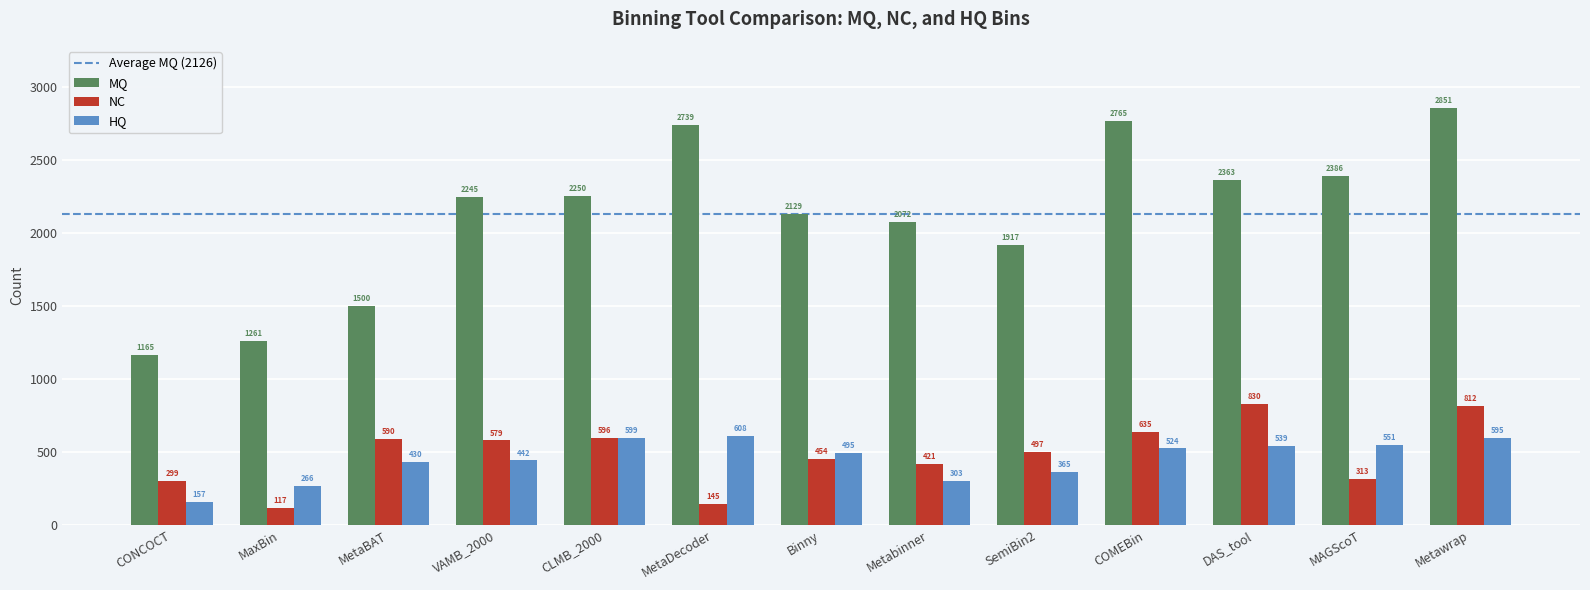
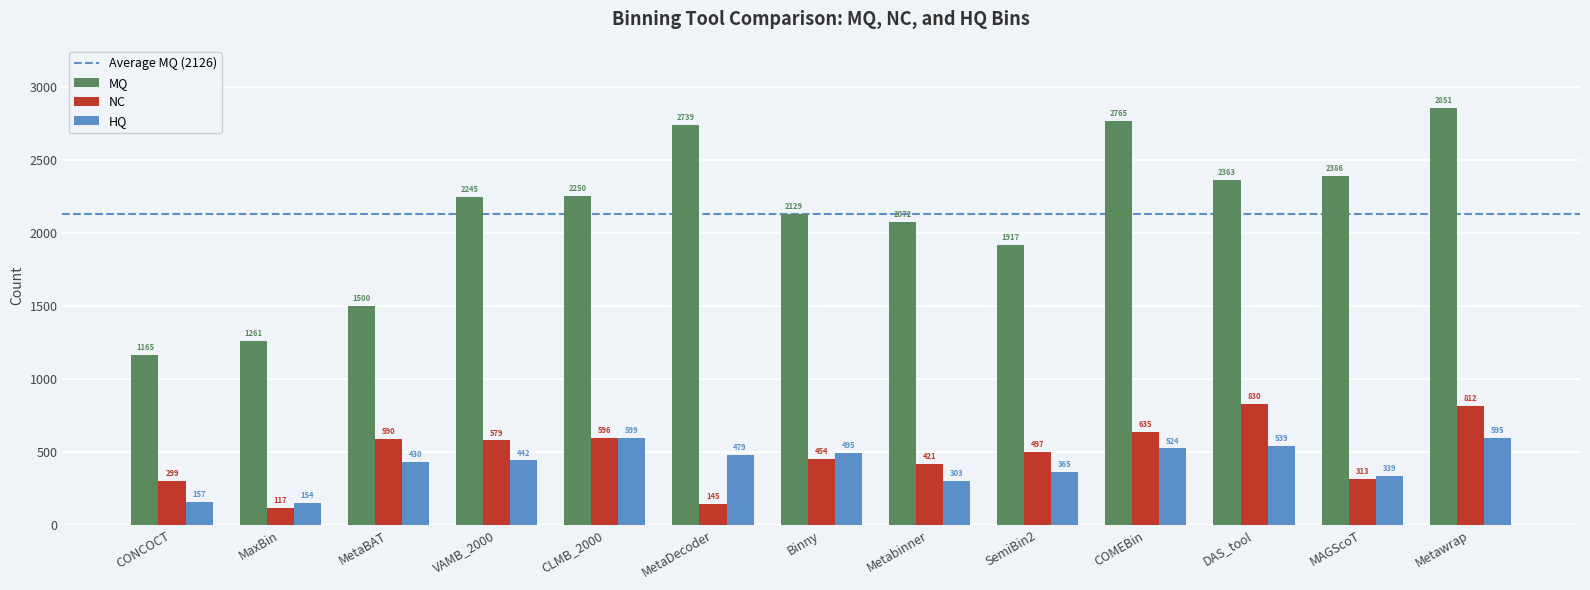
HQ, MaxBin: 266 -> 154
HQ, MetaDecoder: 608 -> 479
HQ, MAGScoT: 551 -> 339
